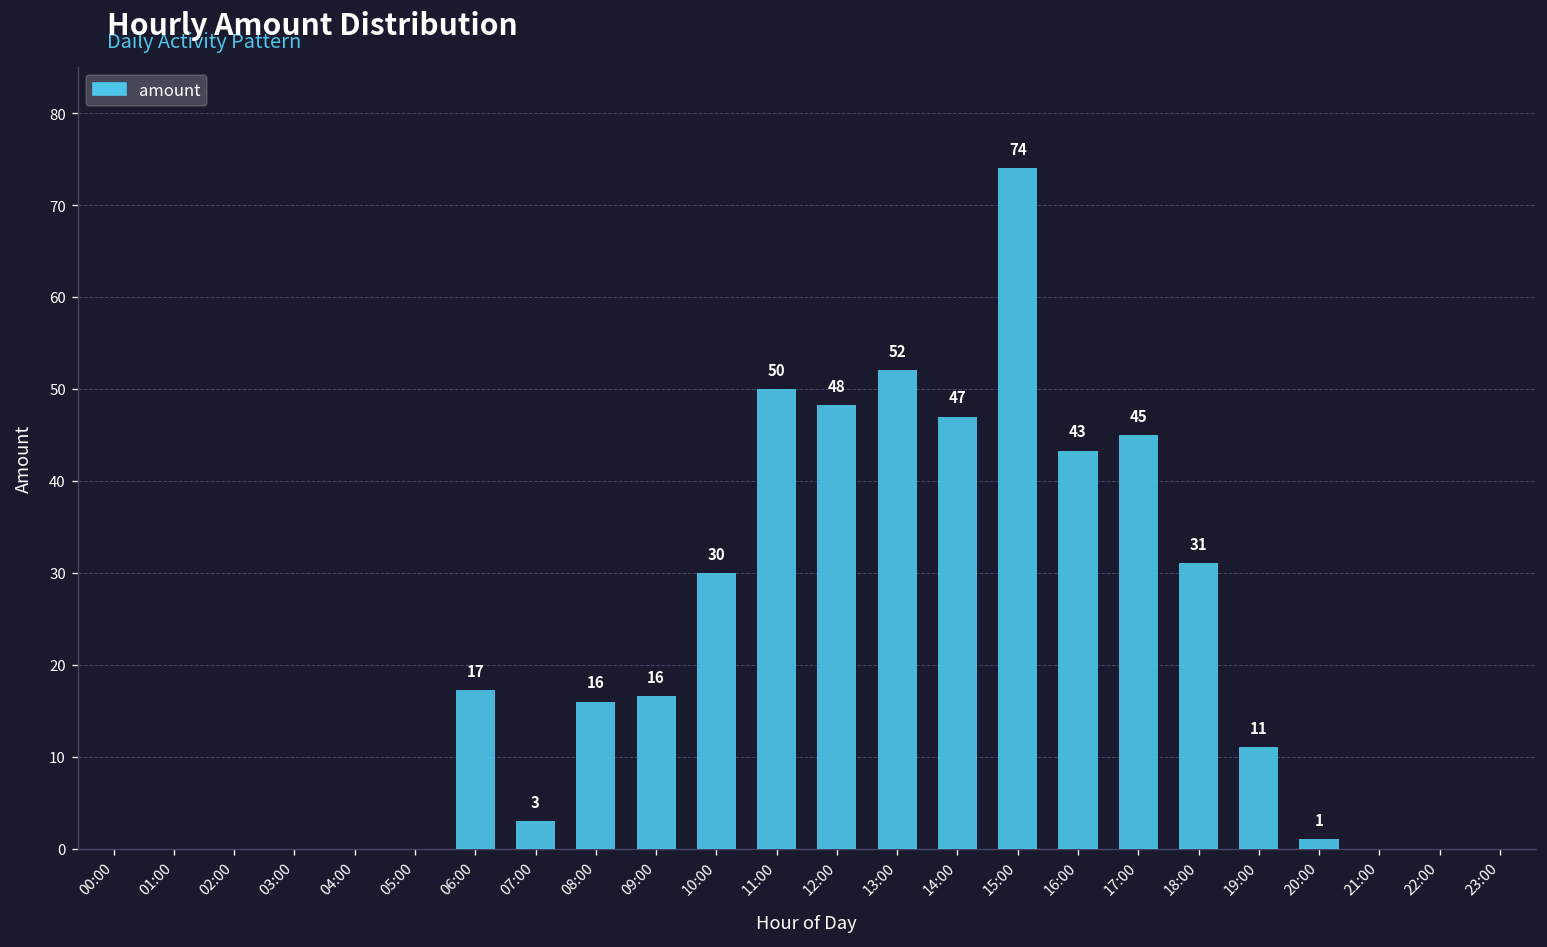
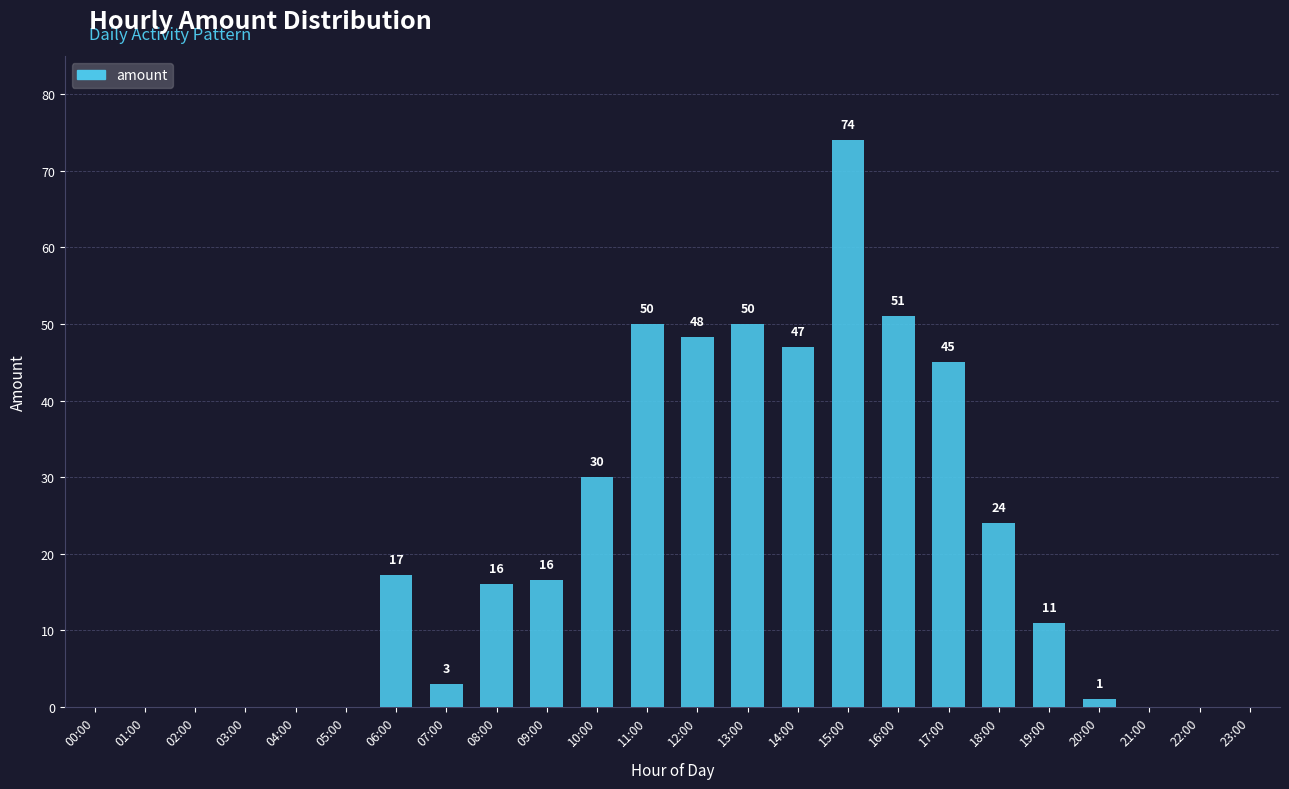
13:00: 52 -> 50
16:00: 43 -> 51
18:00: 31 -> 24
